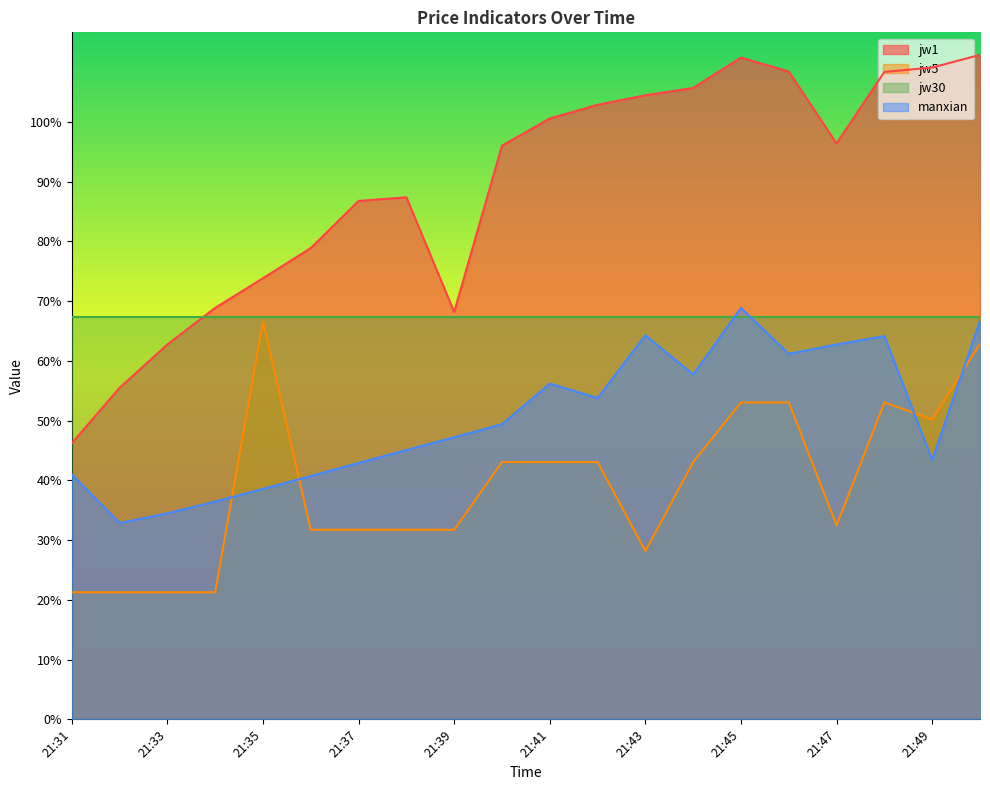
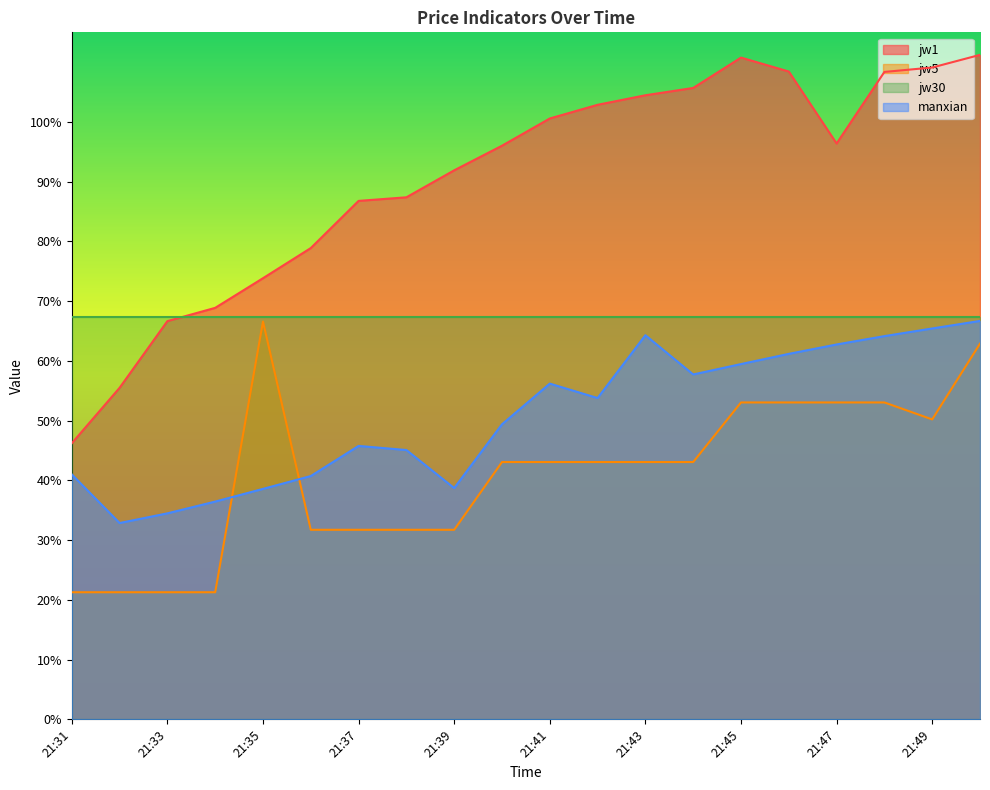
jw1, 21:33: 63% -> 67%
manxian, 21:37: 43% -> 46%
jw1, 21:39: 68% -> 92%
manxian, 21:39: 47% -> 39%
jw5, 21:43: 28% -> 43%
manxian, 21:45: 69% -> 59%
jw5, 21:47: 32% -> 53%
manxian, 21:49: 43% -> 65%
